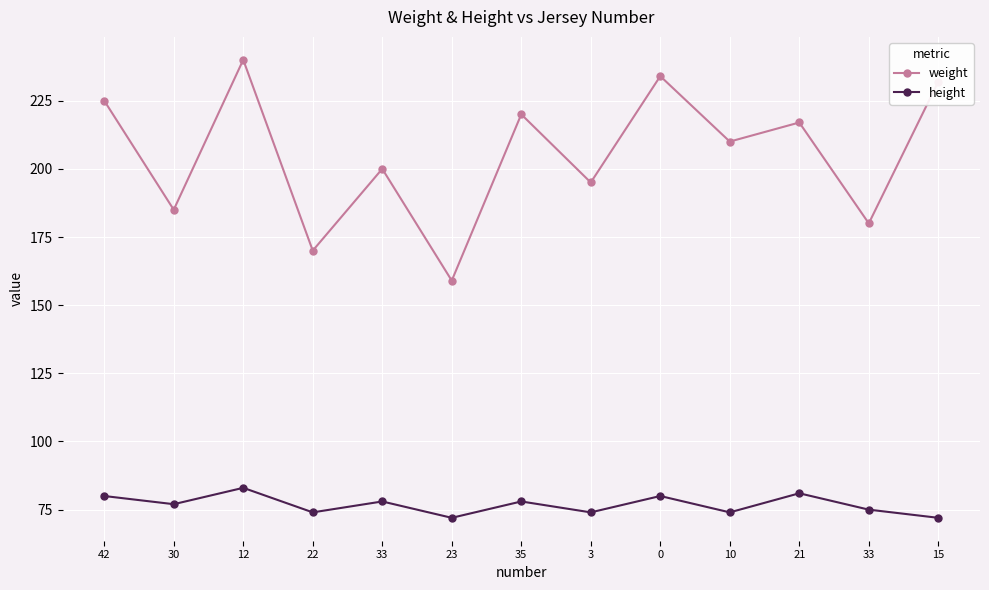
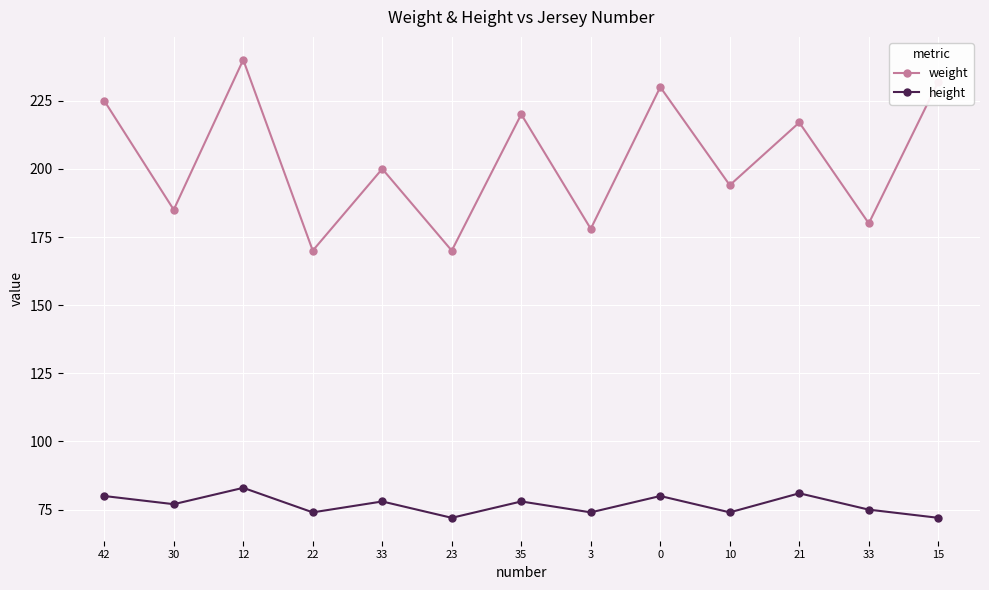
weight, 23: 159 -> 170
weight, 3: 195 -> 178
weight, 0: 234 -> 230
weight, 10: 210 -> 194
